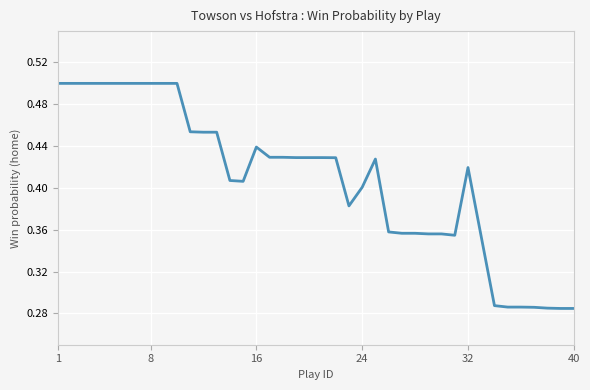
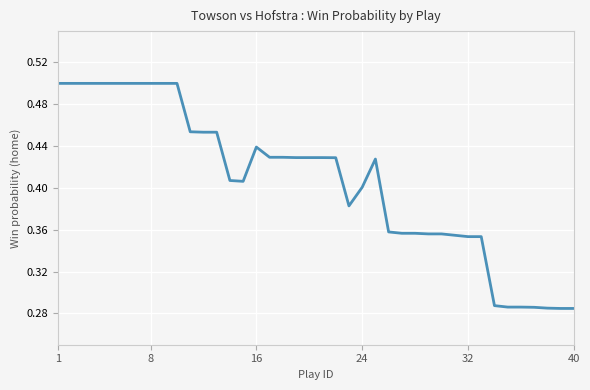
32: 0.420 -> 0.353
